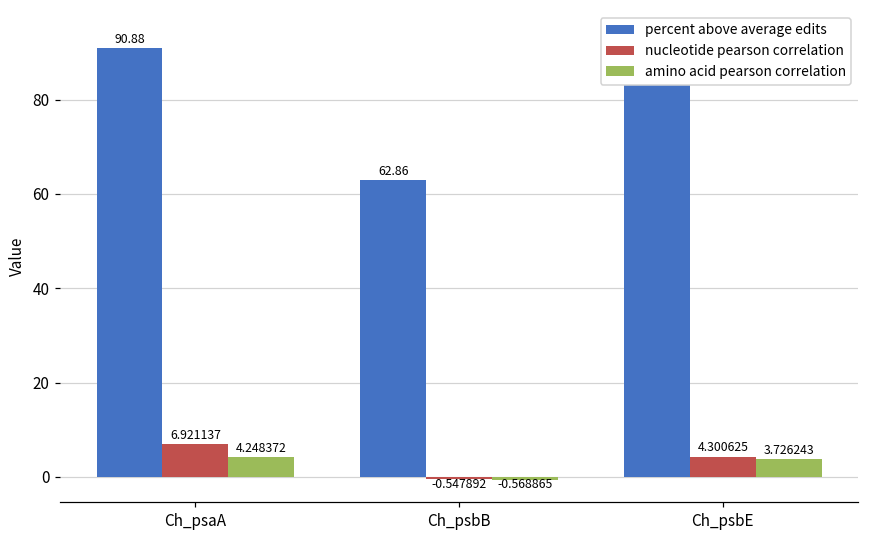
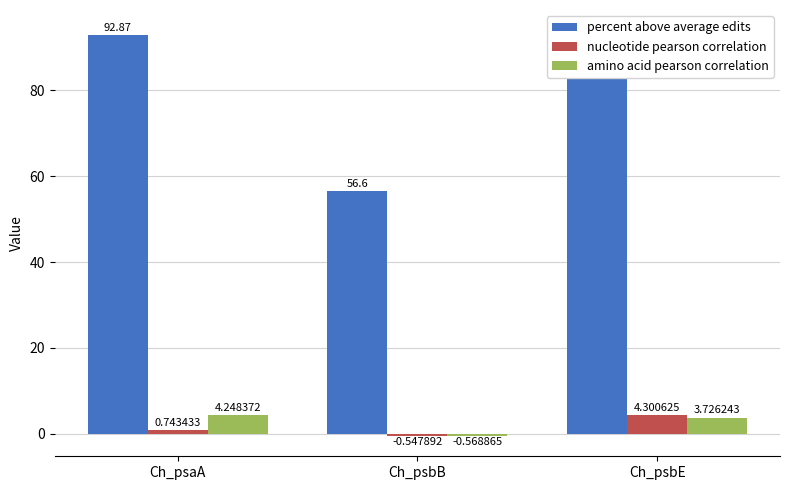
percent above average edits, Ch_psaA: 90.88 -> 92.87
nucleotide pearson correlation, Ch_psaA: 6.921137 -> 0.743433
percent above average edits, Ch_psbB: 62.86 -> 56.6
